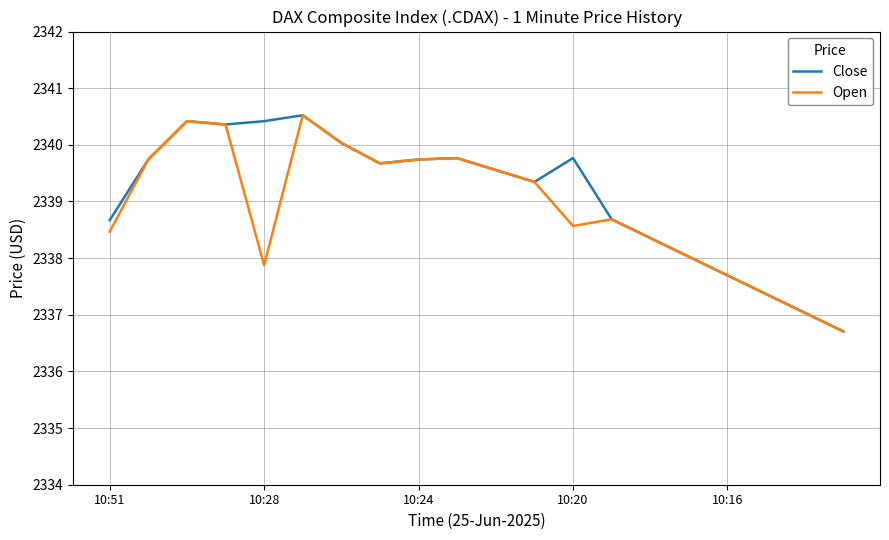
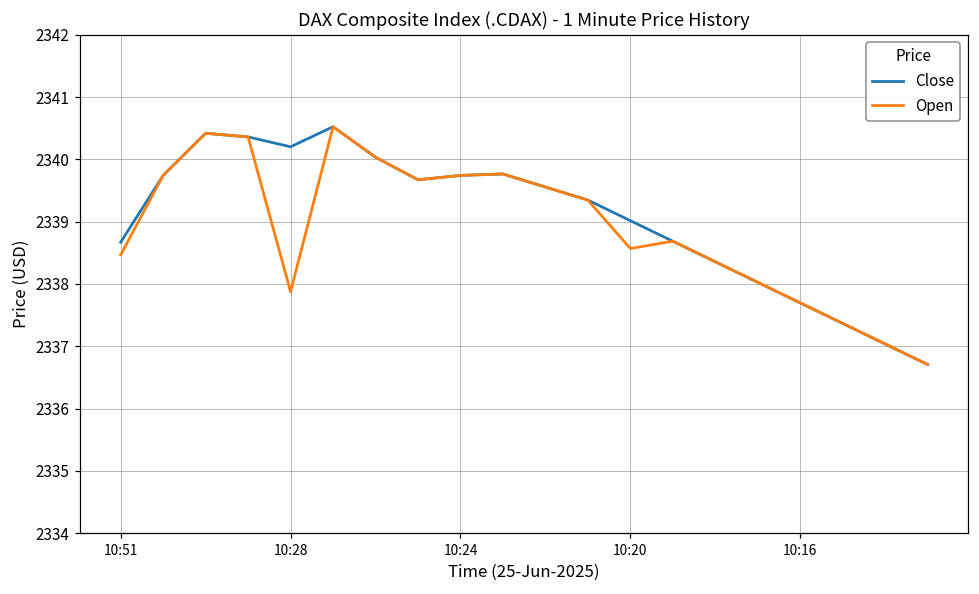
Close, 10:28: 2340.4 -> 2340.2
Close, 10:20: 2339.8 -> 2339.0
